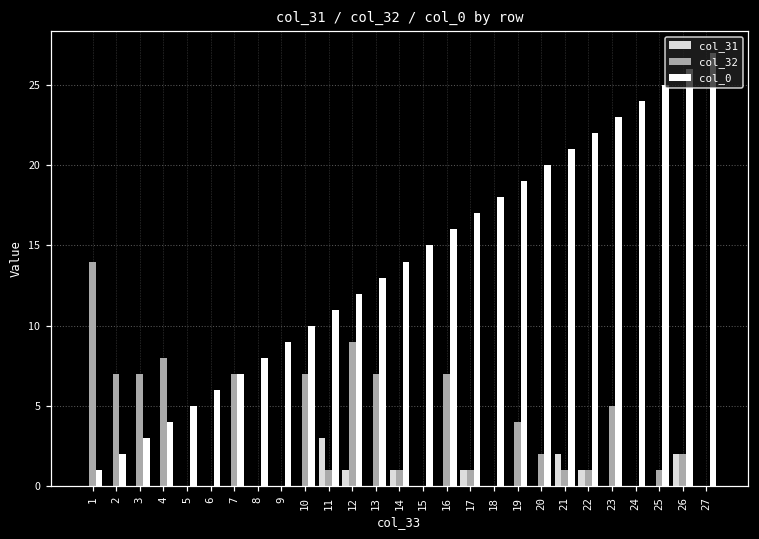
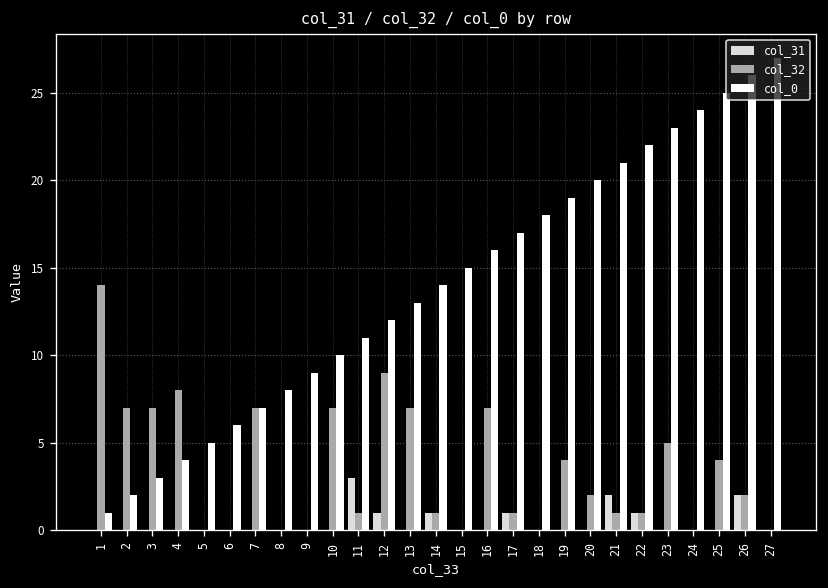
col_32, 25: 1 -> 4
